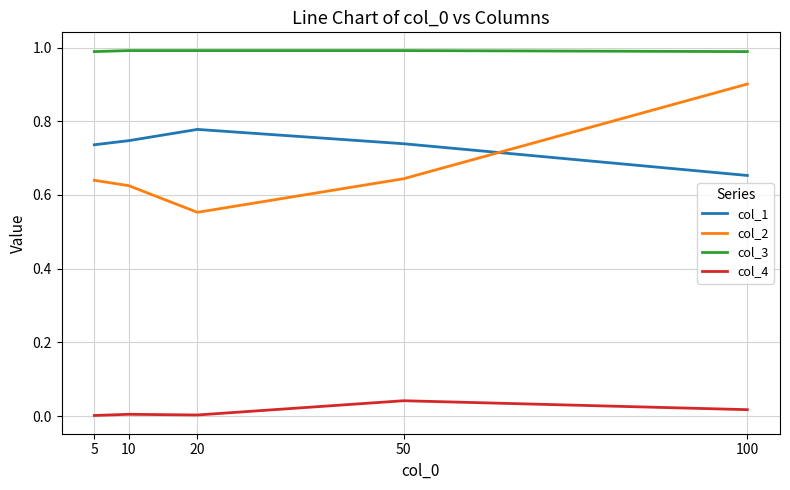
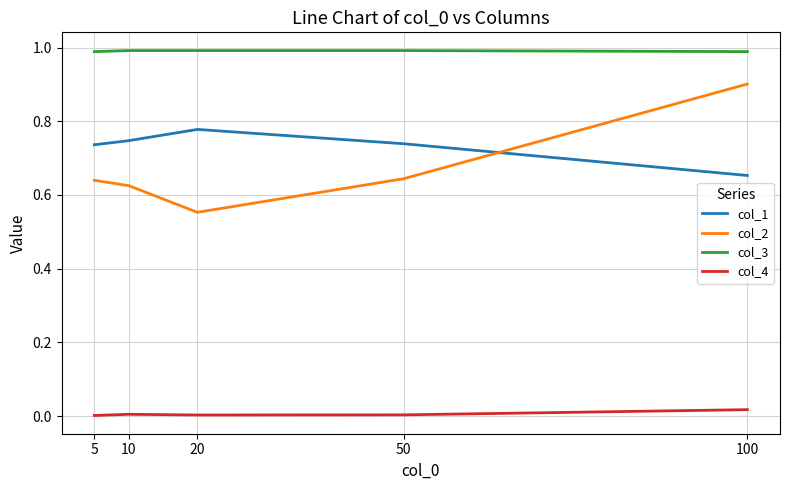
col_4, 50: 0.04 -> 0.00
